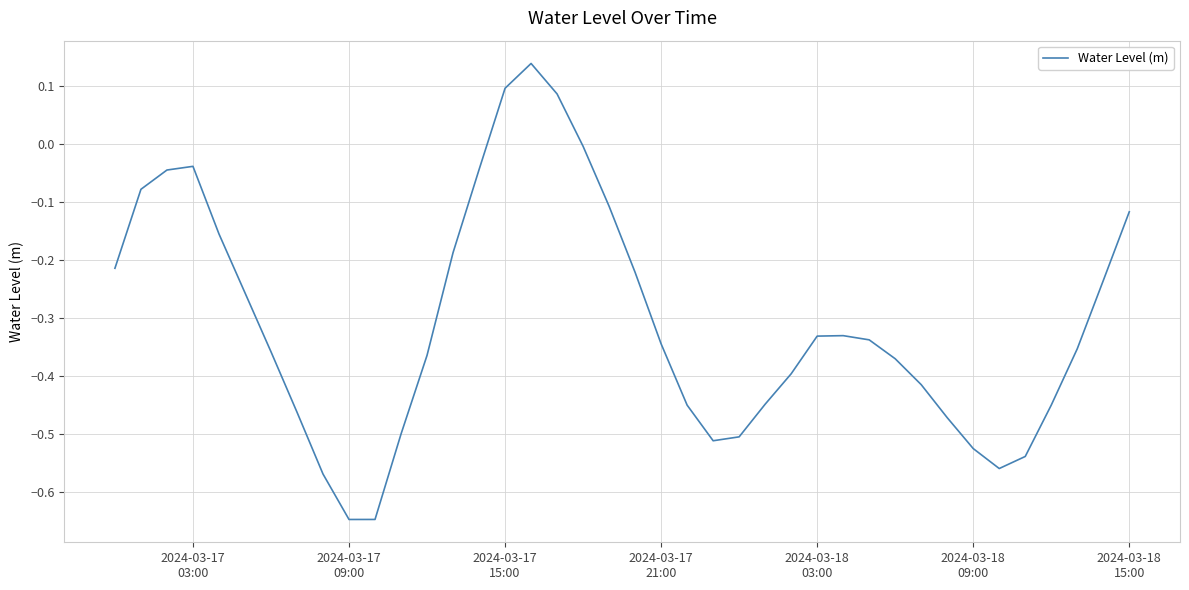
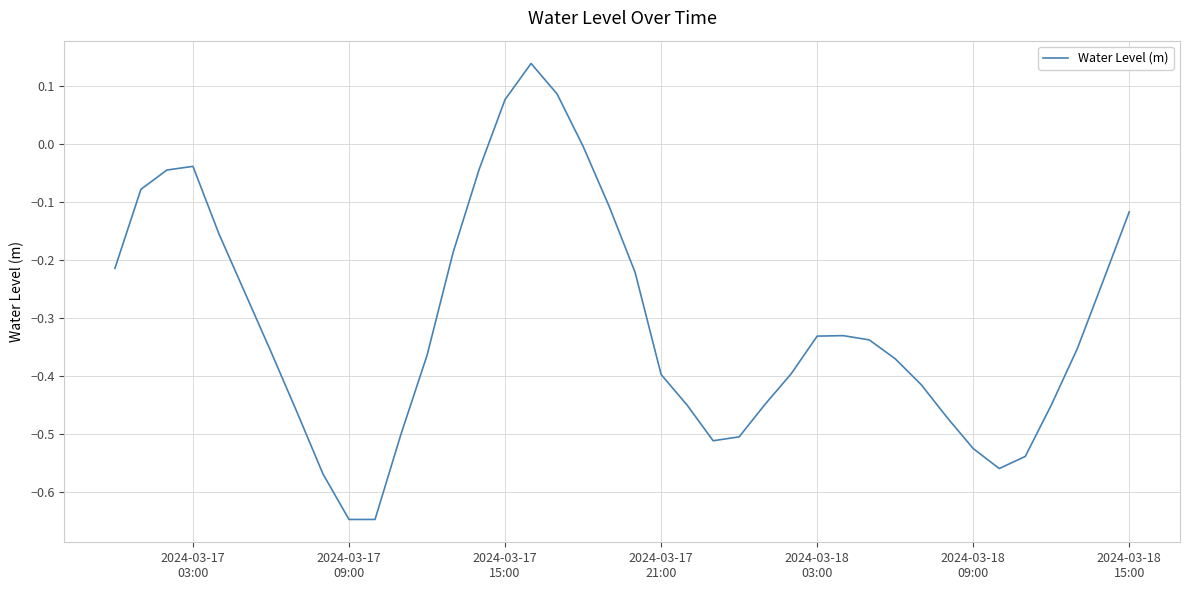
2024-03-17 15:00: 0.10 -> 0.08
2024-03-17 21:00: -0.34 -> -0.40
